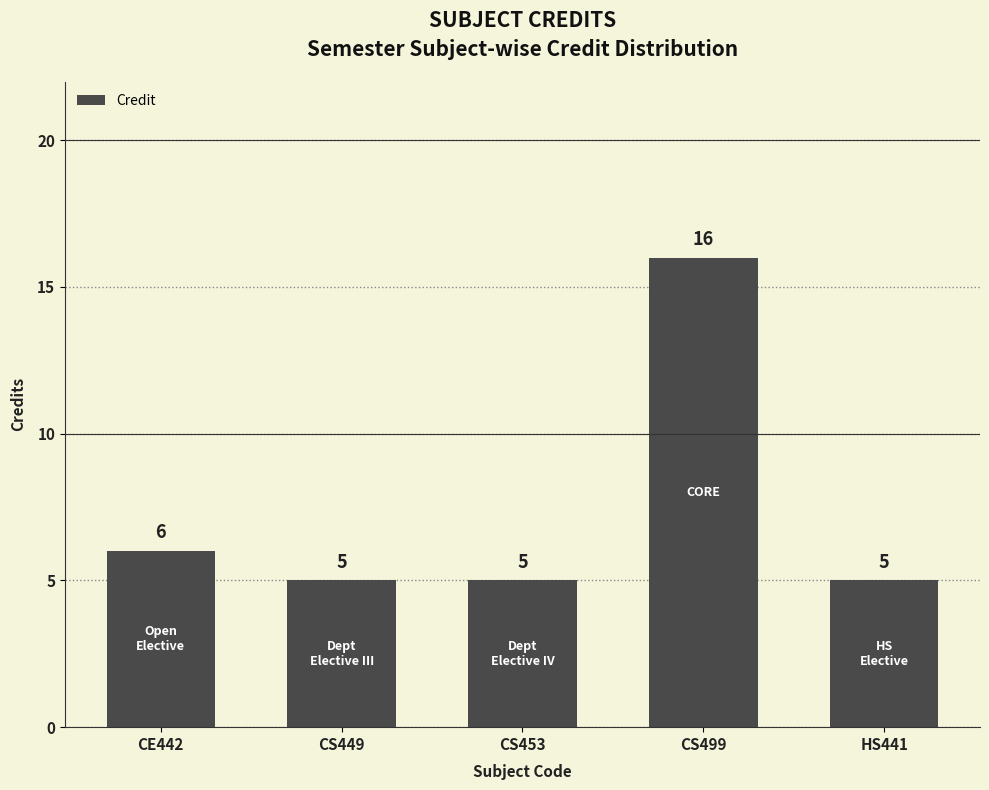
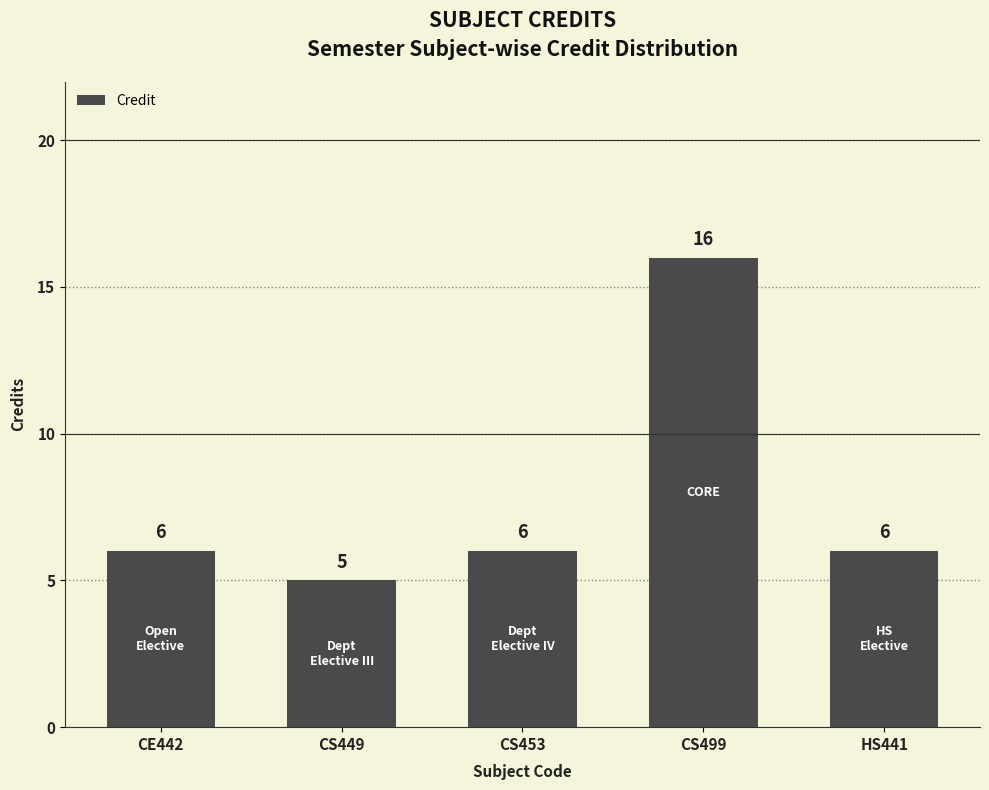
CS453: 5 -> 6
HS441: 5 -> 6
